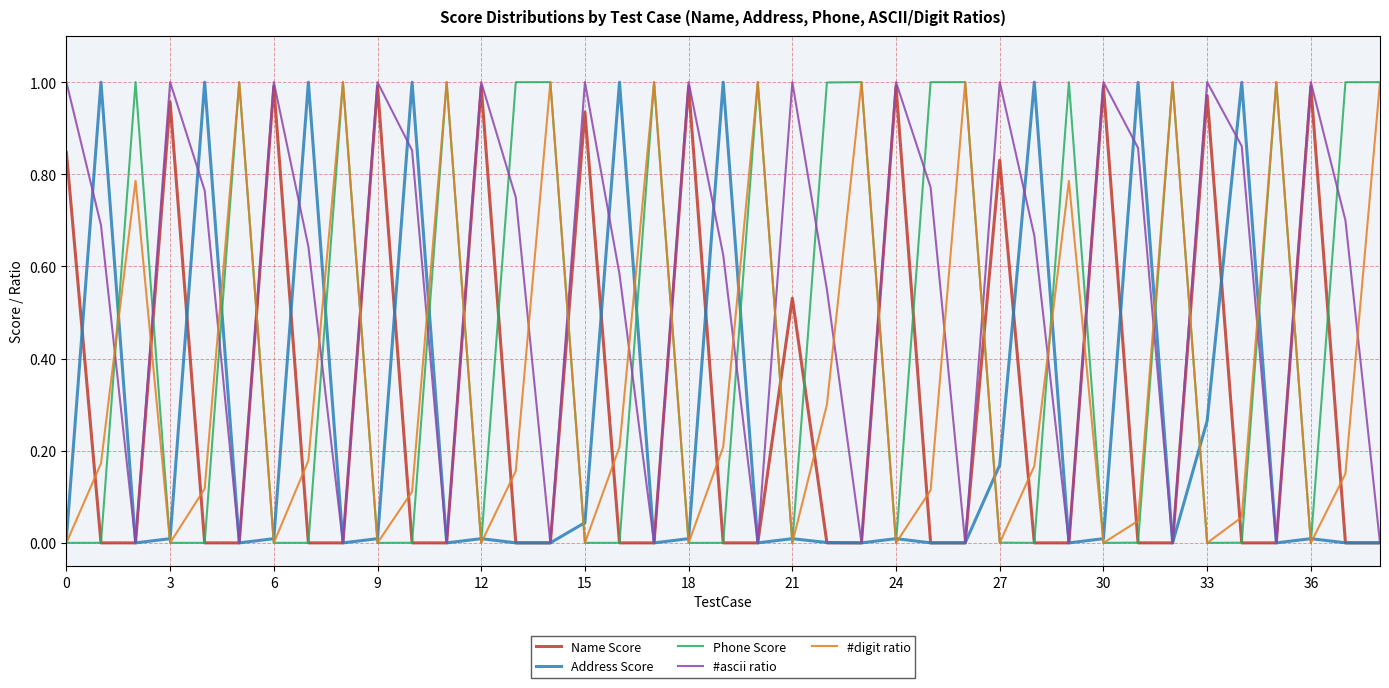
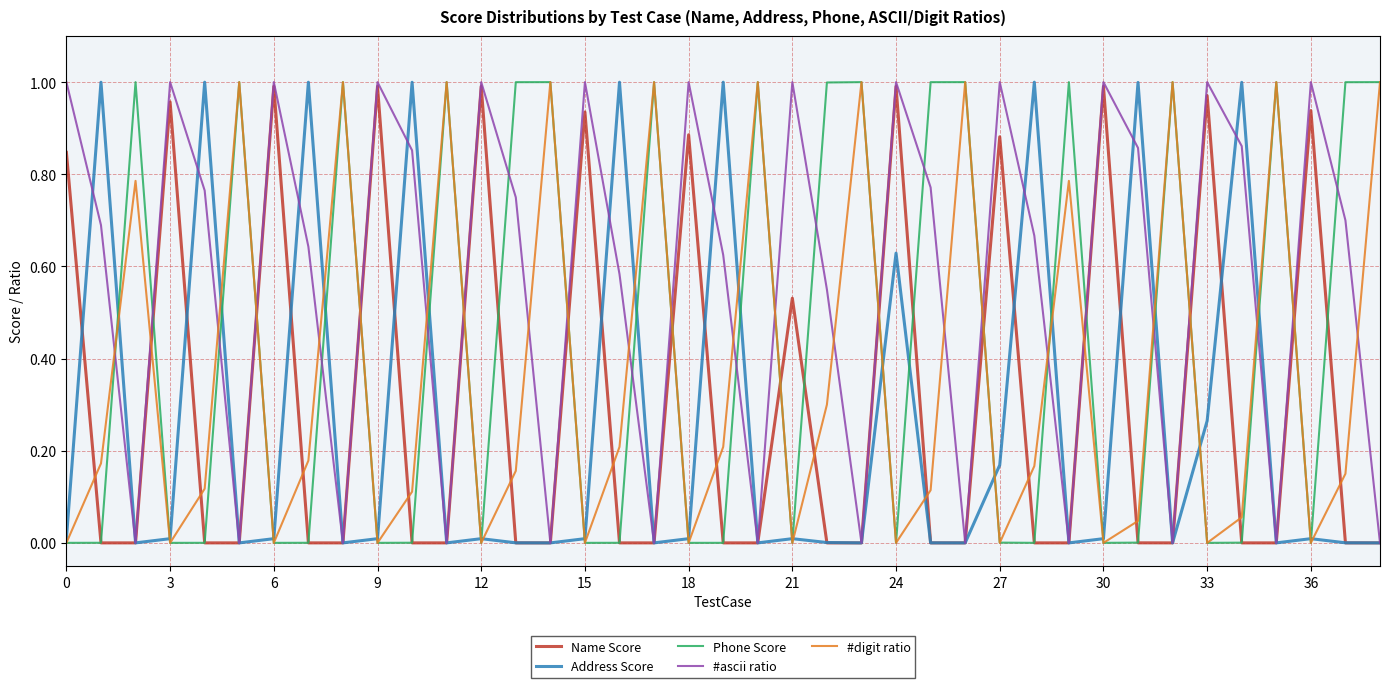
Address Score, 15: 0.04 -> 0.01
Name Score, 18: 0.99 -> 0.89
Address Score, 24: 0.01 -> 0.63
Name Score, 27: 0.83 -> 0.88
Name Score, 36: 0.99 -> 0.94
